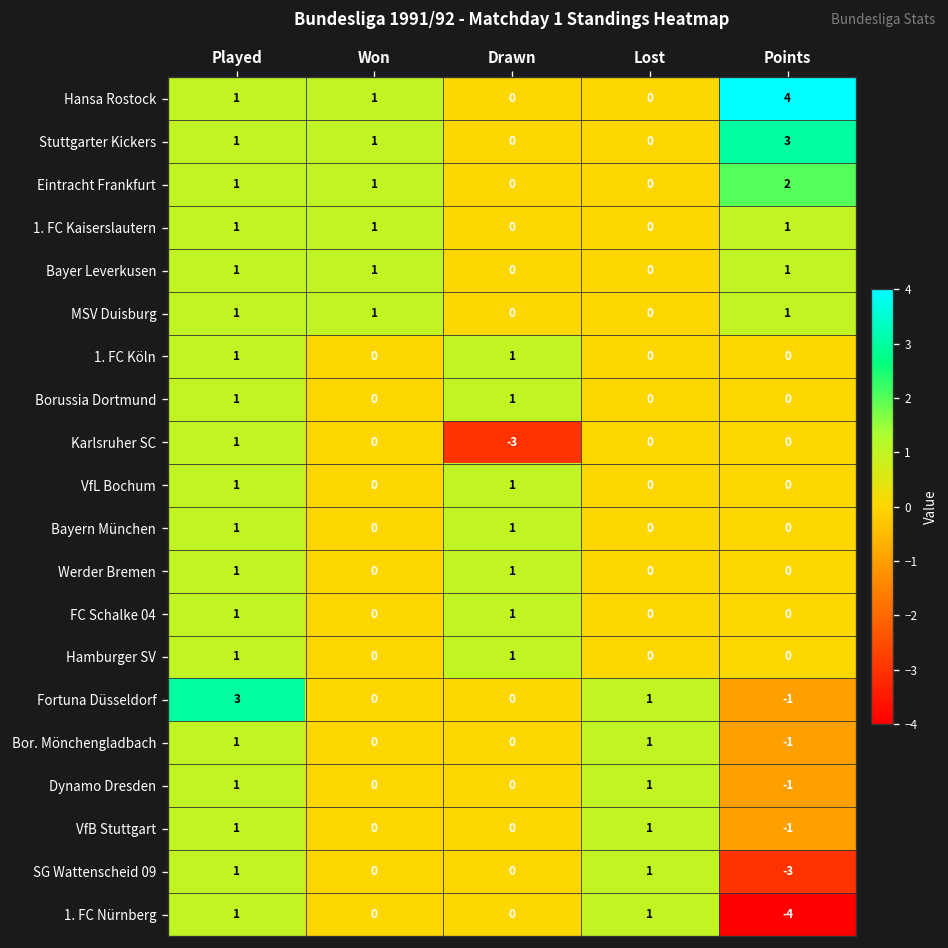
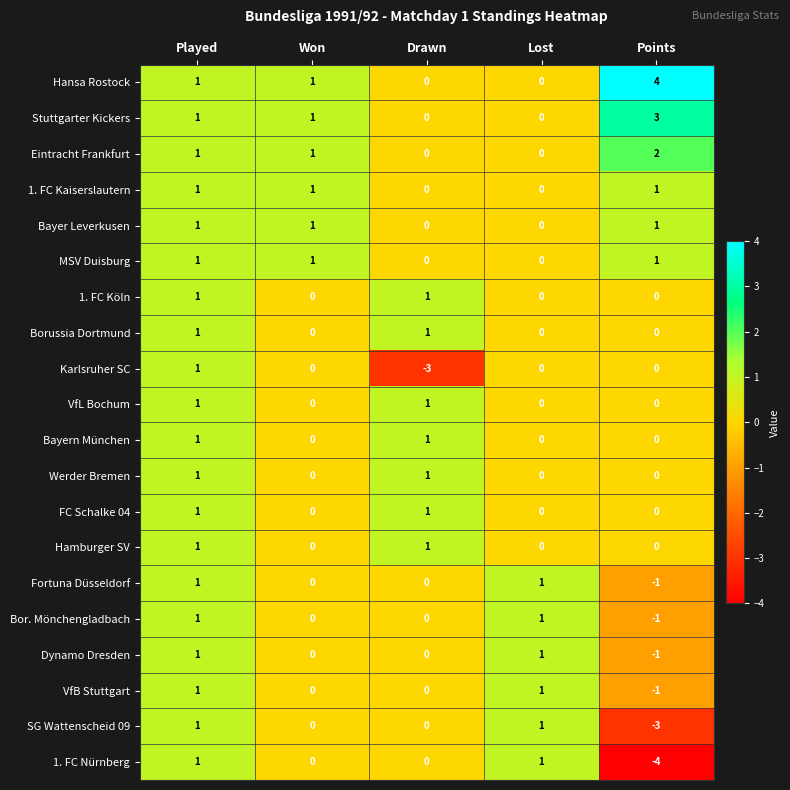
Fortuna Düsseldorf, Played: 3 -> 1
